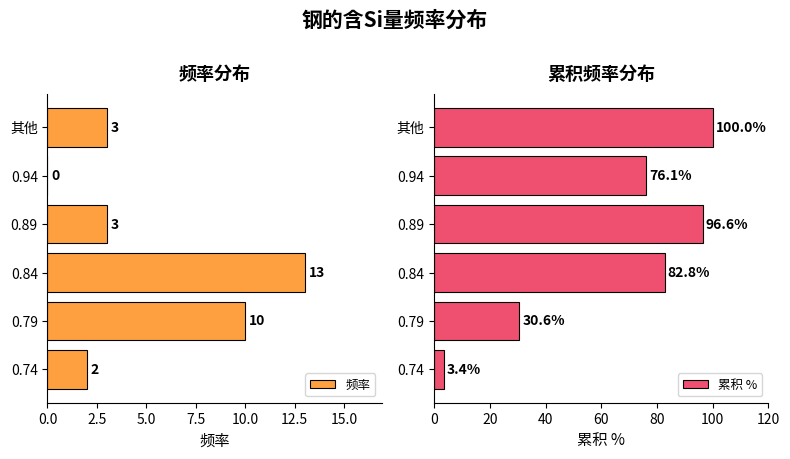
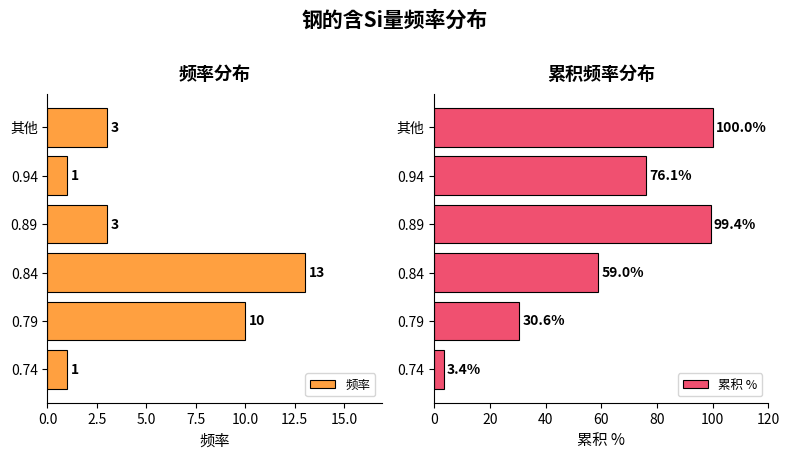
频率分布, 0.94: 0 -> 1
频率分布, 0.74: 2 -> 1
累积频率分布, 0.89: 96.6% -> 99.4%
累积频率分布, 0.84: 82.8% -> 59.0%
